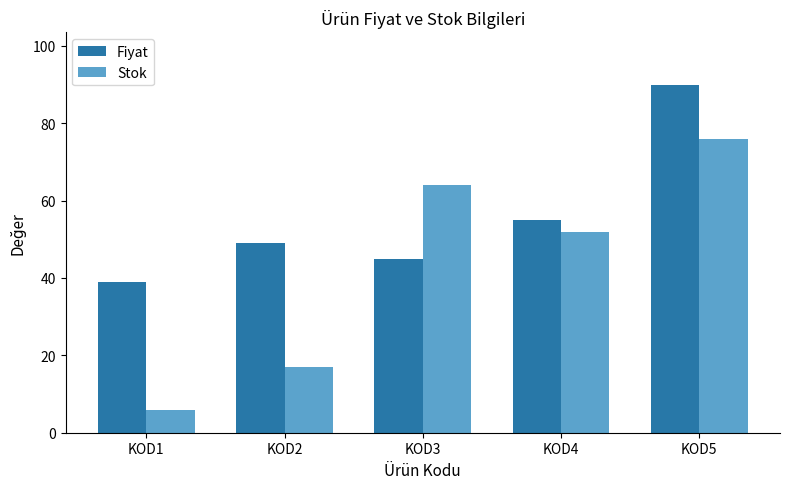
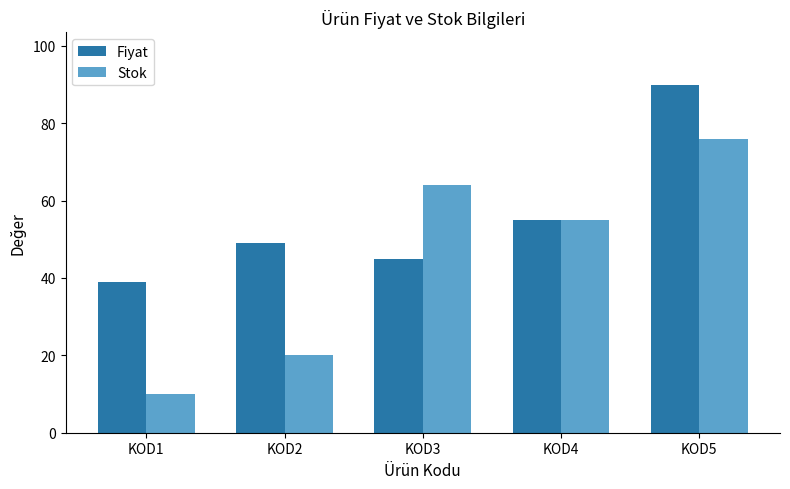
Stok, KOD1: 6 -> 10
Stok, KOD2: 17 -> 20
Stok, KOD4: 52 -> 55
